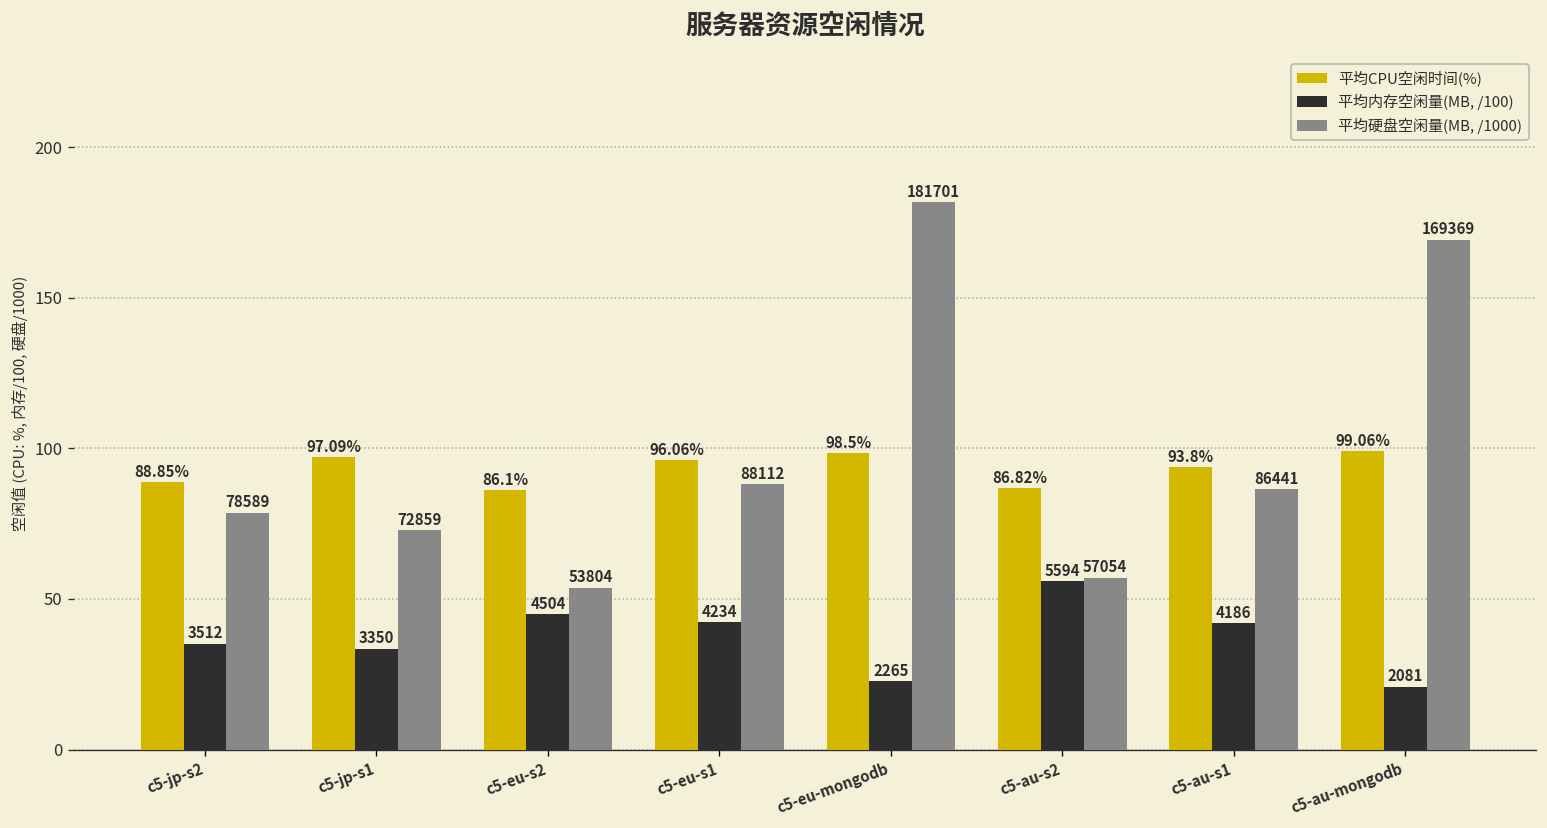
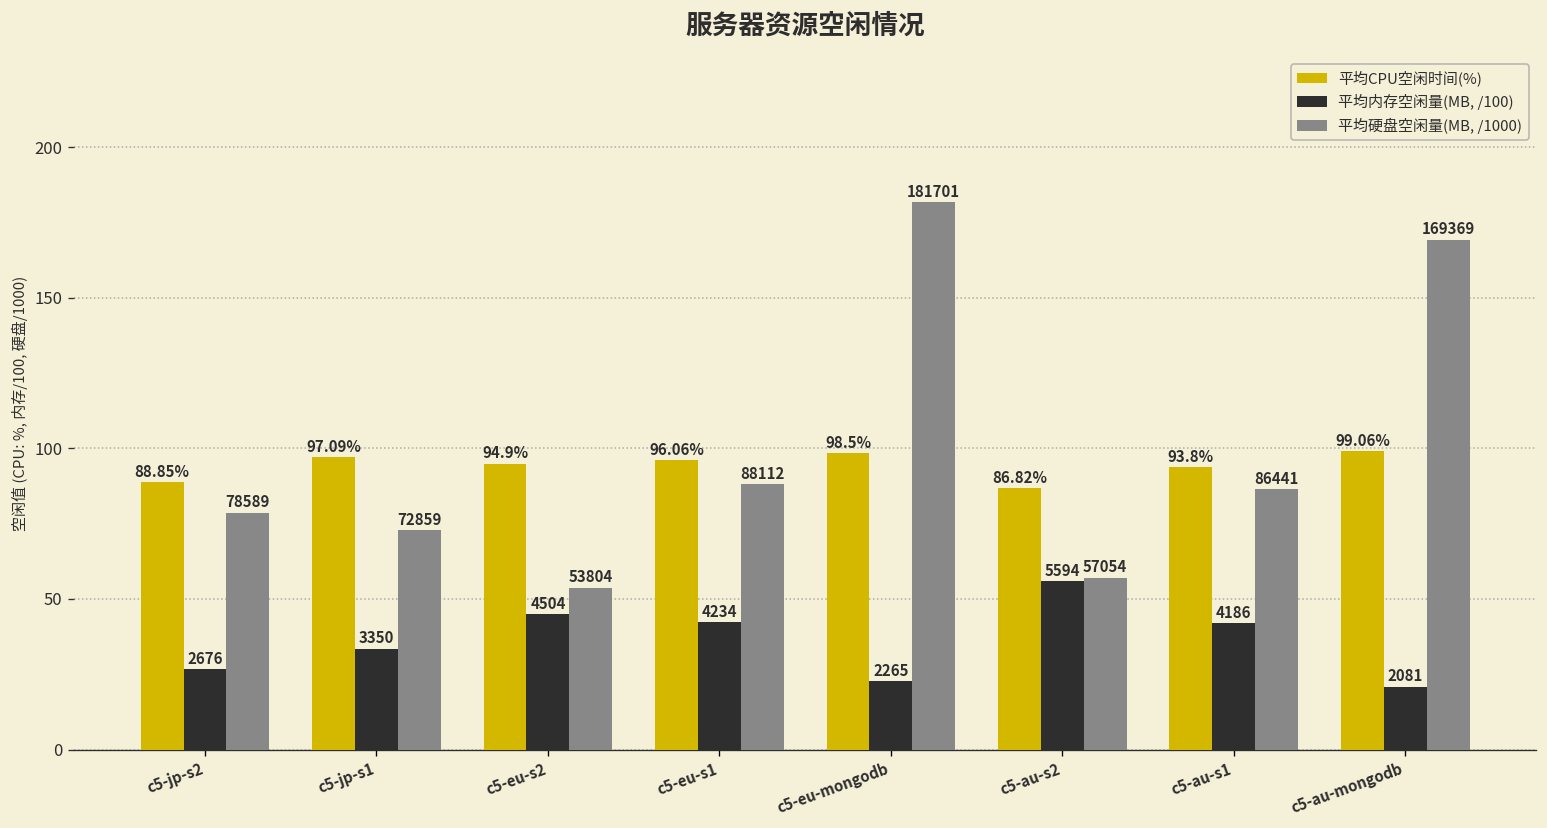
平均内存空闲量(MB, /100), c5-jp-s2: 3512 -> 2676
平均CPU空闲时间(%), c5-eu-s2: 86.1% -> 94.9%
